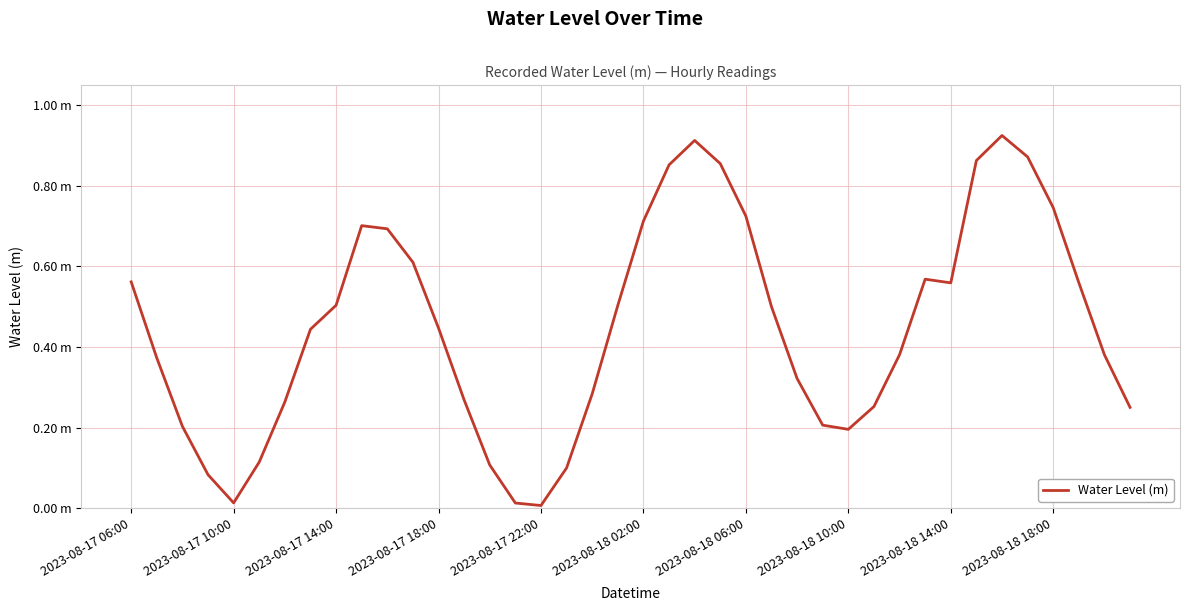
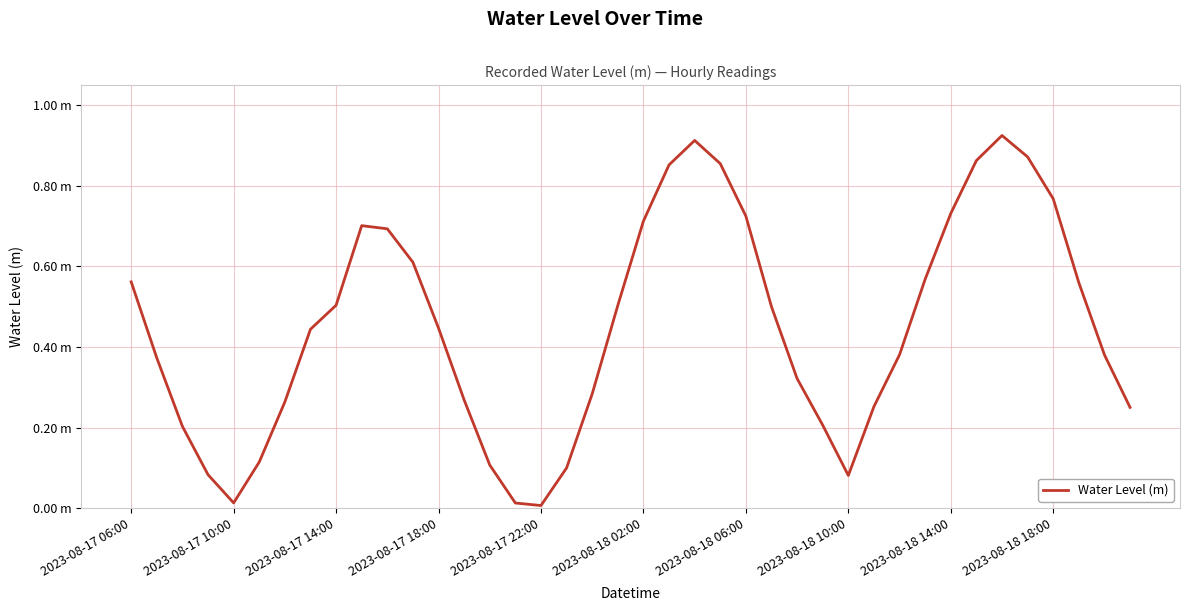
2023-08-18 10:00: 0.20 m -> 0.08 m
2023-08-18 14:00: 0.56 m -> 0.73 m
2023-08-18 18:00: 0.75 m -> 0.77 m
